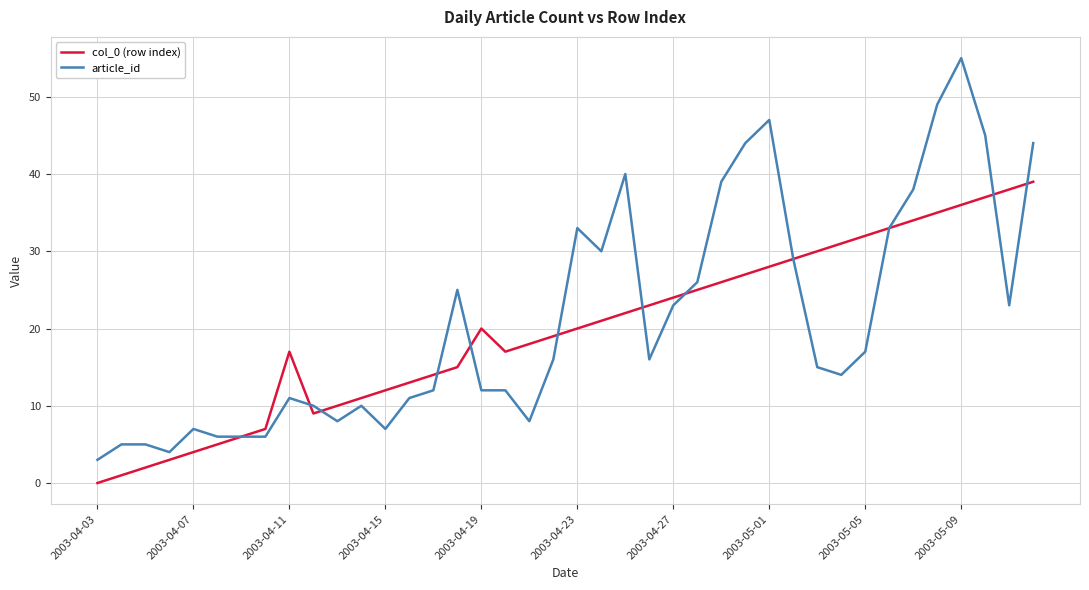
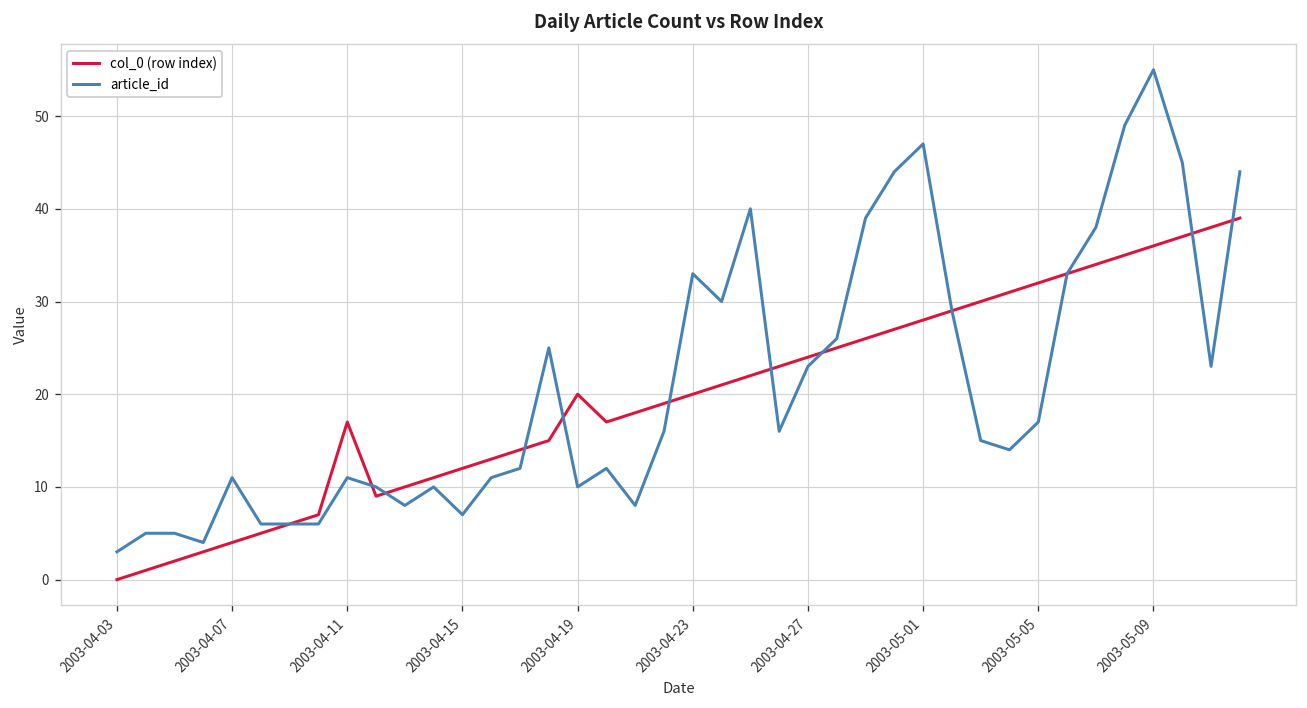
article_id, 2003-04-07: 7 -> 11
article_id, 2003-04-19: 12 -> 10
